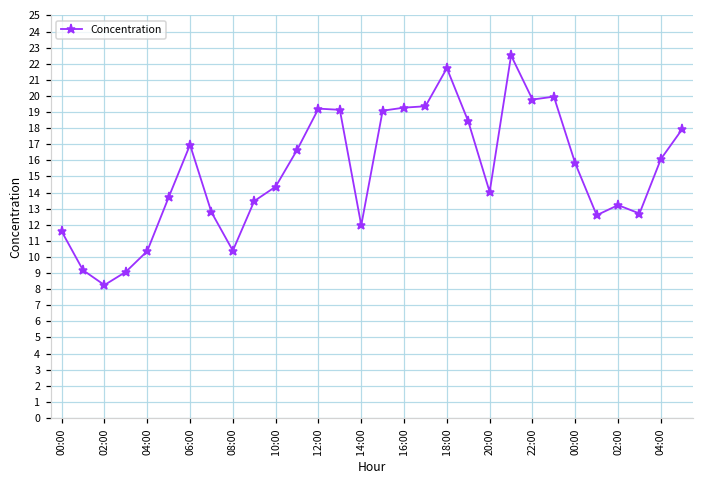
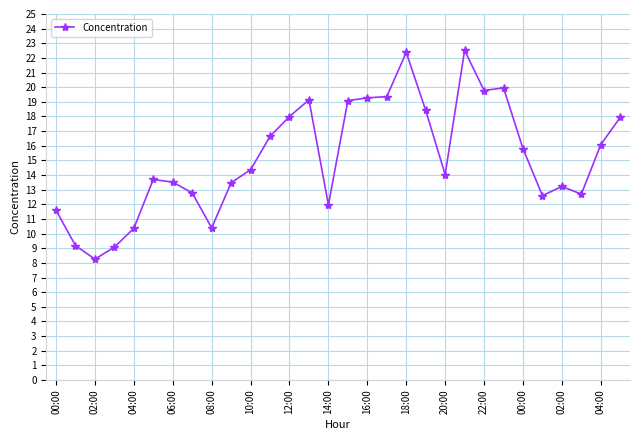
06:00: 17.0 -> 13.5
12:00: 19.2 -> 18.0
18:00: 21.7 -> 22.4
